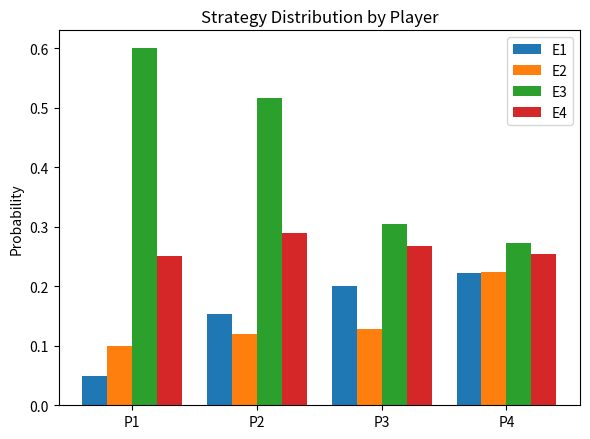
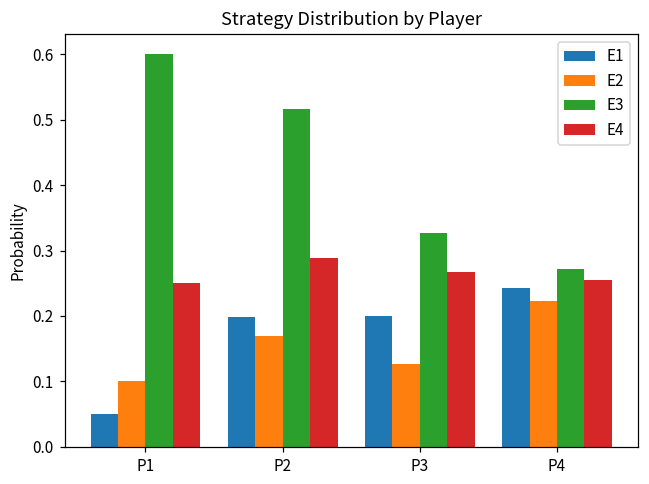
E1, P2: 0.15 -> 0.20
E2, P2: 0.12 -> 0.17
E3, P3: 0.30 -> 0.33
E1, P4: 0.22 -> 0.24
